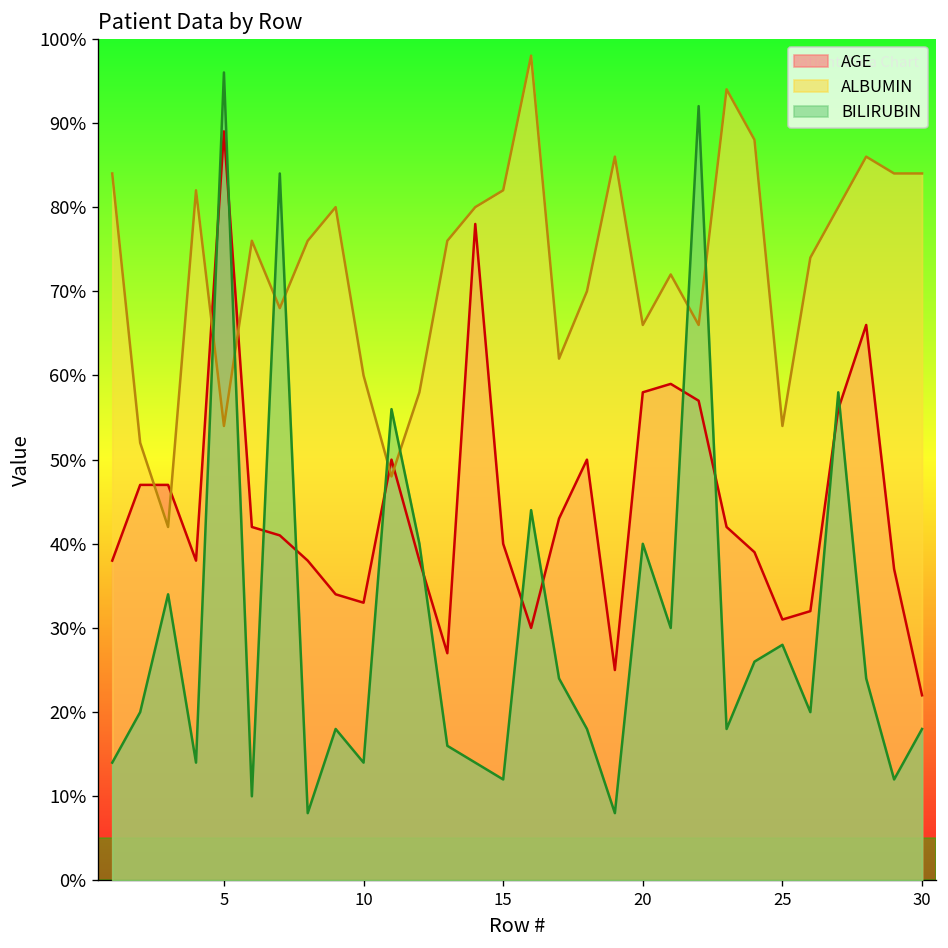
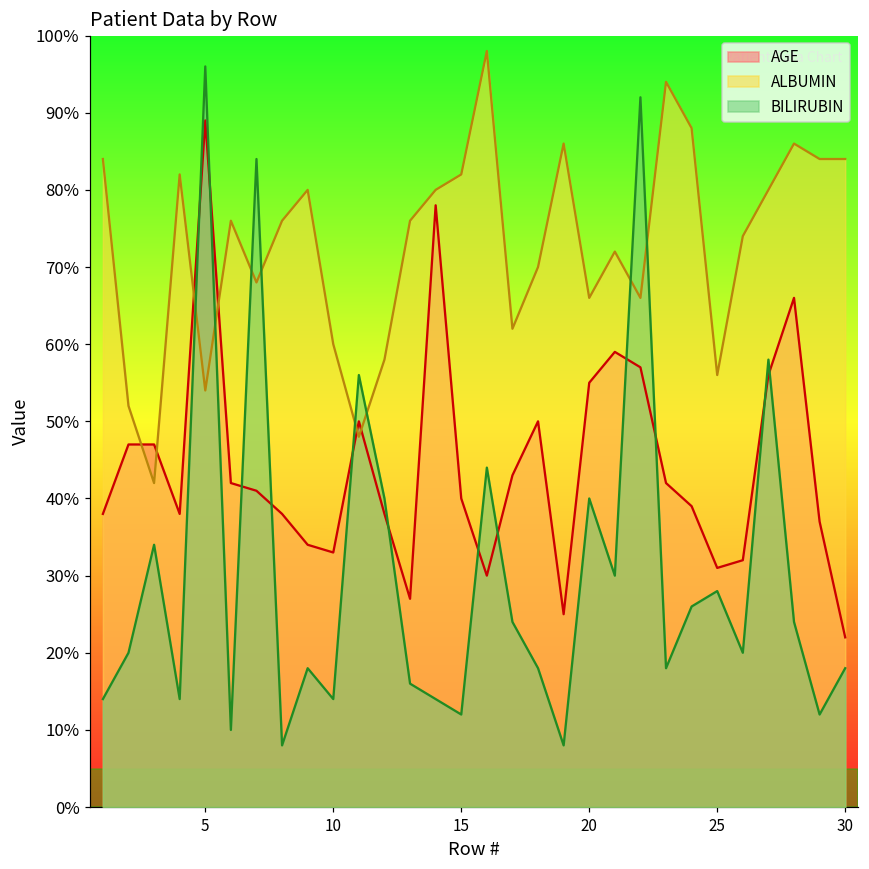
AGE, 20: 58% -> 55%
ALBUMIN, 25: 54% -> 56%
